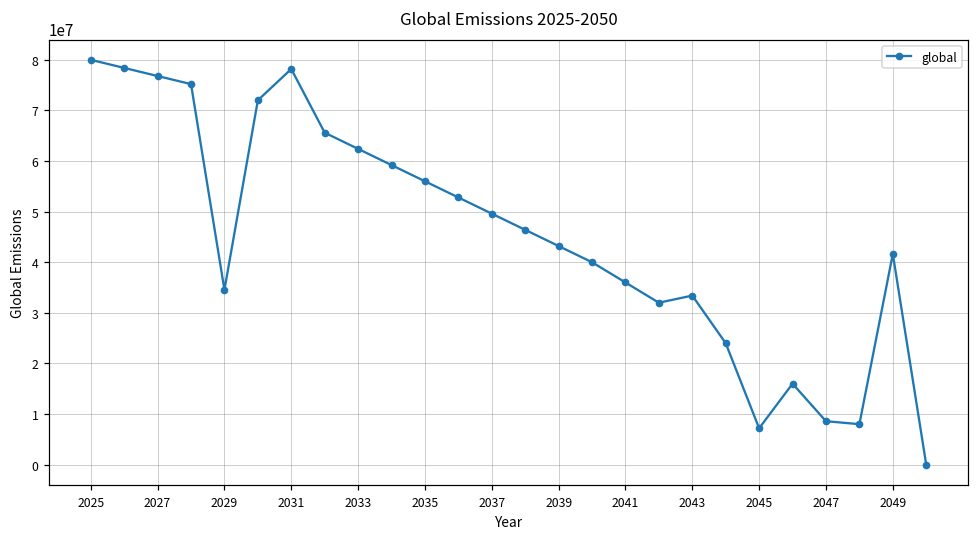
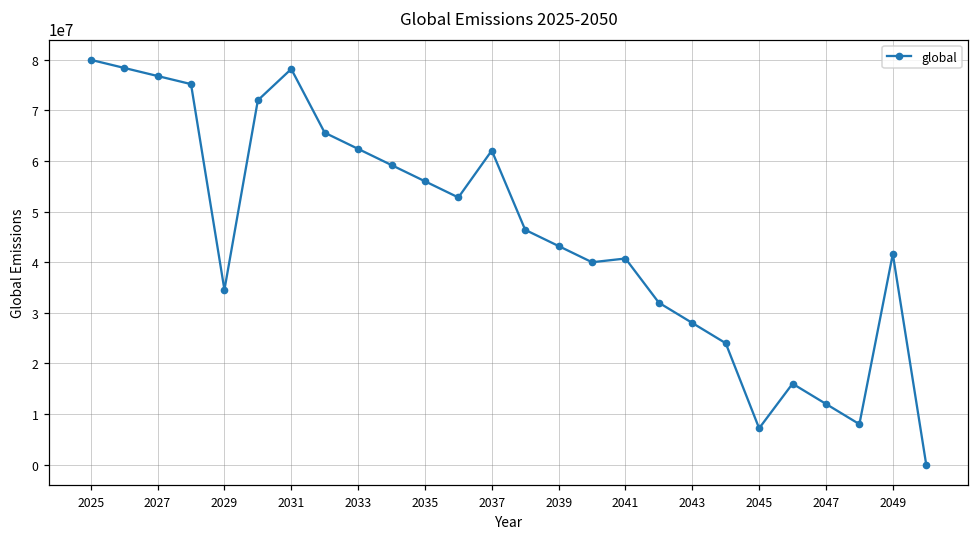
2037: 50000000 -> 62000000
2041: 36000000 -> 41000000
2043: 33000000 -> 28000000
2047: 9000000 -> 12000000
